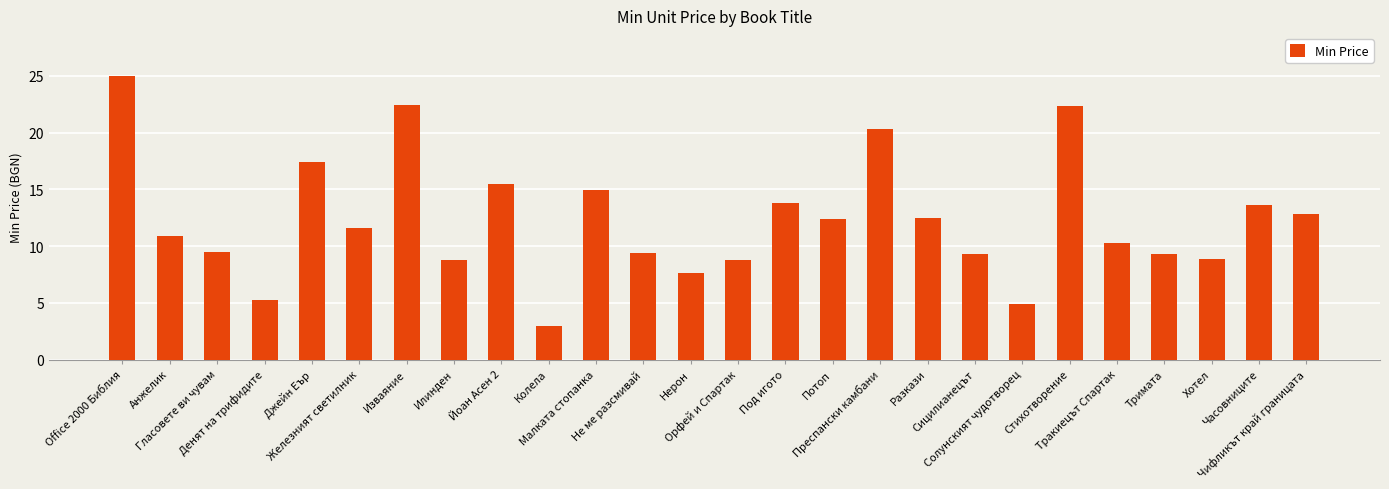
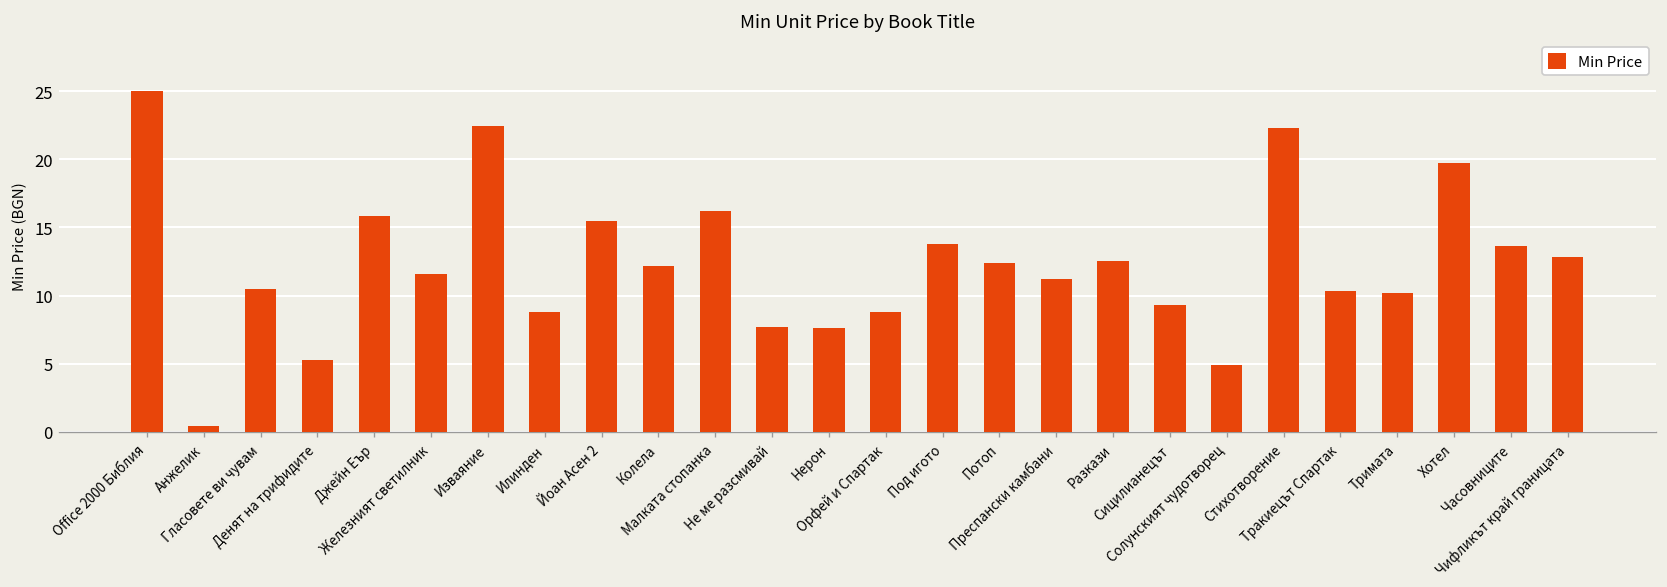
Анжелик: 10.9 -> 0.4
Гласовете ви чувам: 9.5 -> 10.5
Джейн Еър: 17.4 -> 15.8
Колела: 3.0 -> 12.2
Малката стопанка: 14.9 -> 16.2
Не ме разсмивай: 9.4 -> 7.7
Преспански камбани: 20.3 -> 11.2
Тримата: 9.3 -> 10.2
Хотел: 8.9 -> 19.7
